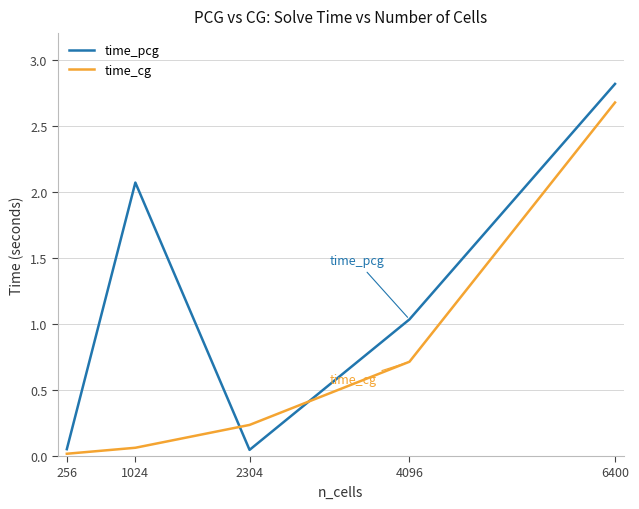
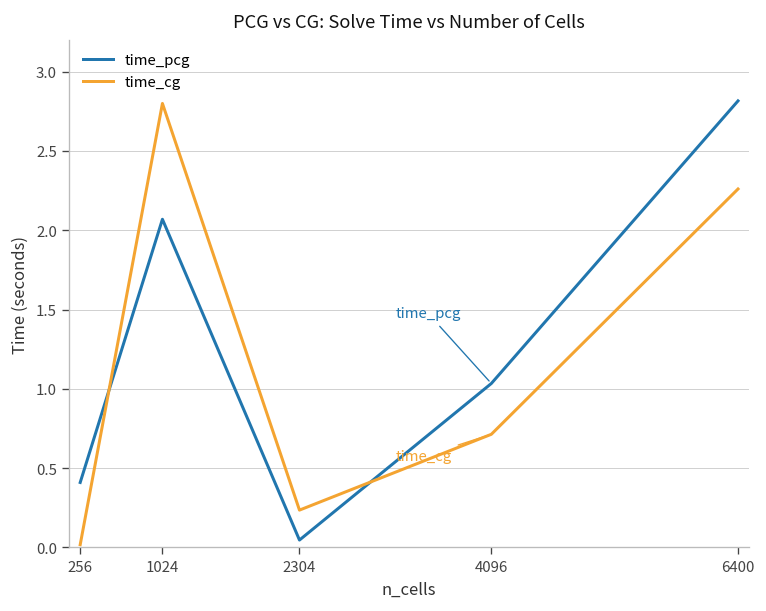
time_pcg, 256: 0.05 -> 0.41
time_cg, 1024: 0.06 -> 2.80
time_cg, 6400: 2.67 -> 2.26
